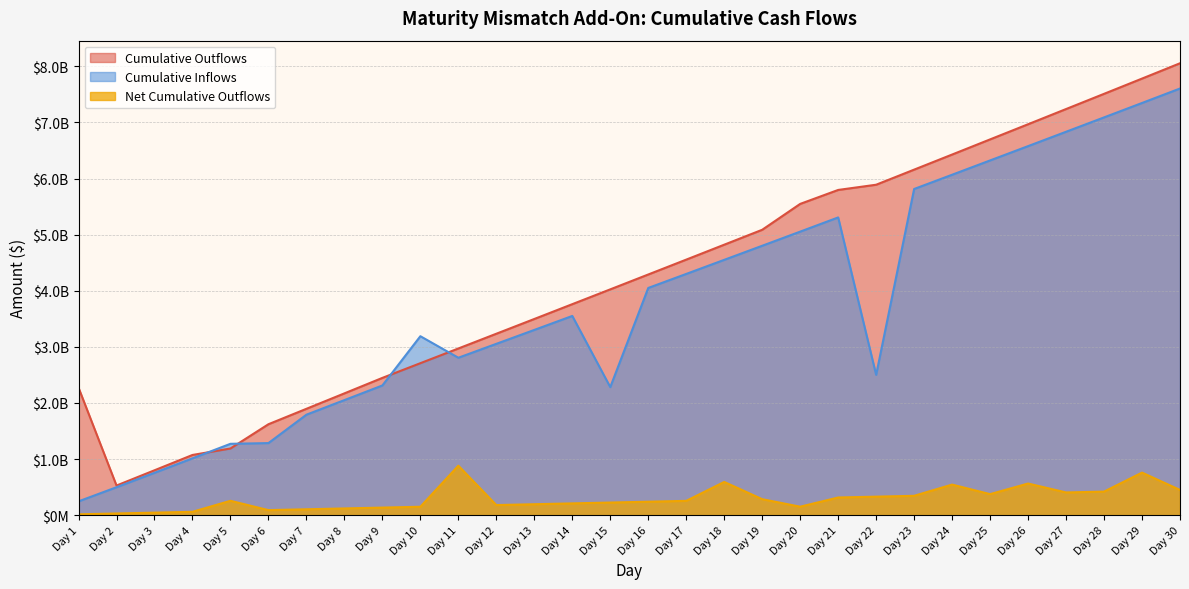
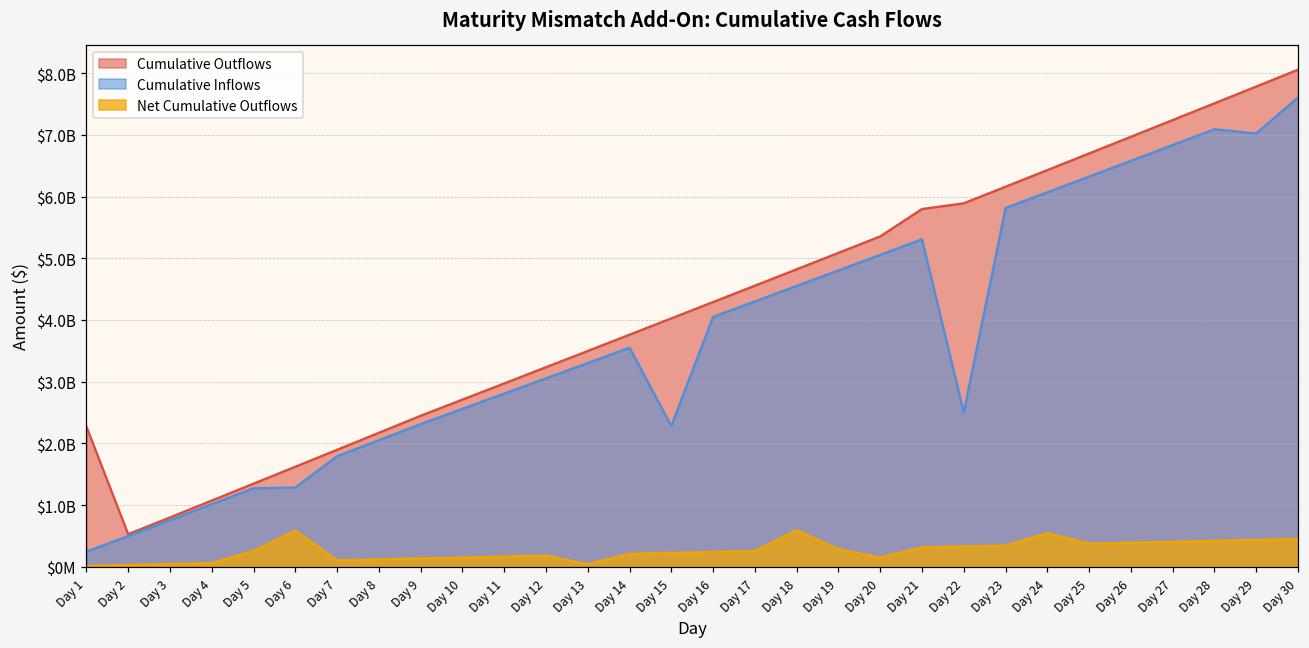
Cumulative Outflows, Day 5: $1200000000 -> $1300000000
Net Cumulative Outflows, Day 6: $100000000 -> $600000000
Cumulative Inflows, Day 10: $3200000000 -> $2600000000
Net Cumulative Outflows, Day 11: $900000000 -> $200000000
Net Cumulative Outflows, Day 13: $200000000 -> $0
Cumulative Outflows, Day 20: $5500000000 -> $5400000000
Net Cumulative Outflows, Day 26: $600000000 -> $400000000
Cumulative Inflows, Day 29: $7300000000 -> $7000000000
Net Cumulative Outflows, Day 29: $800000000 -> $400000000
